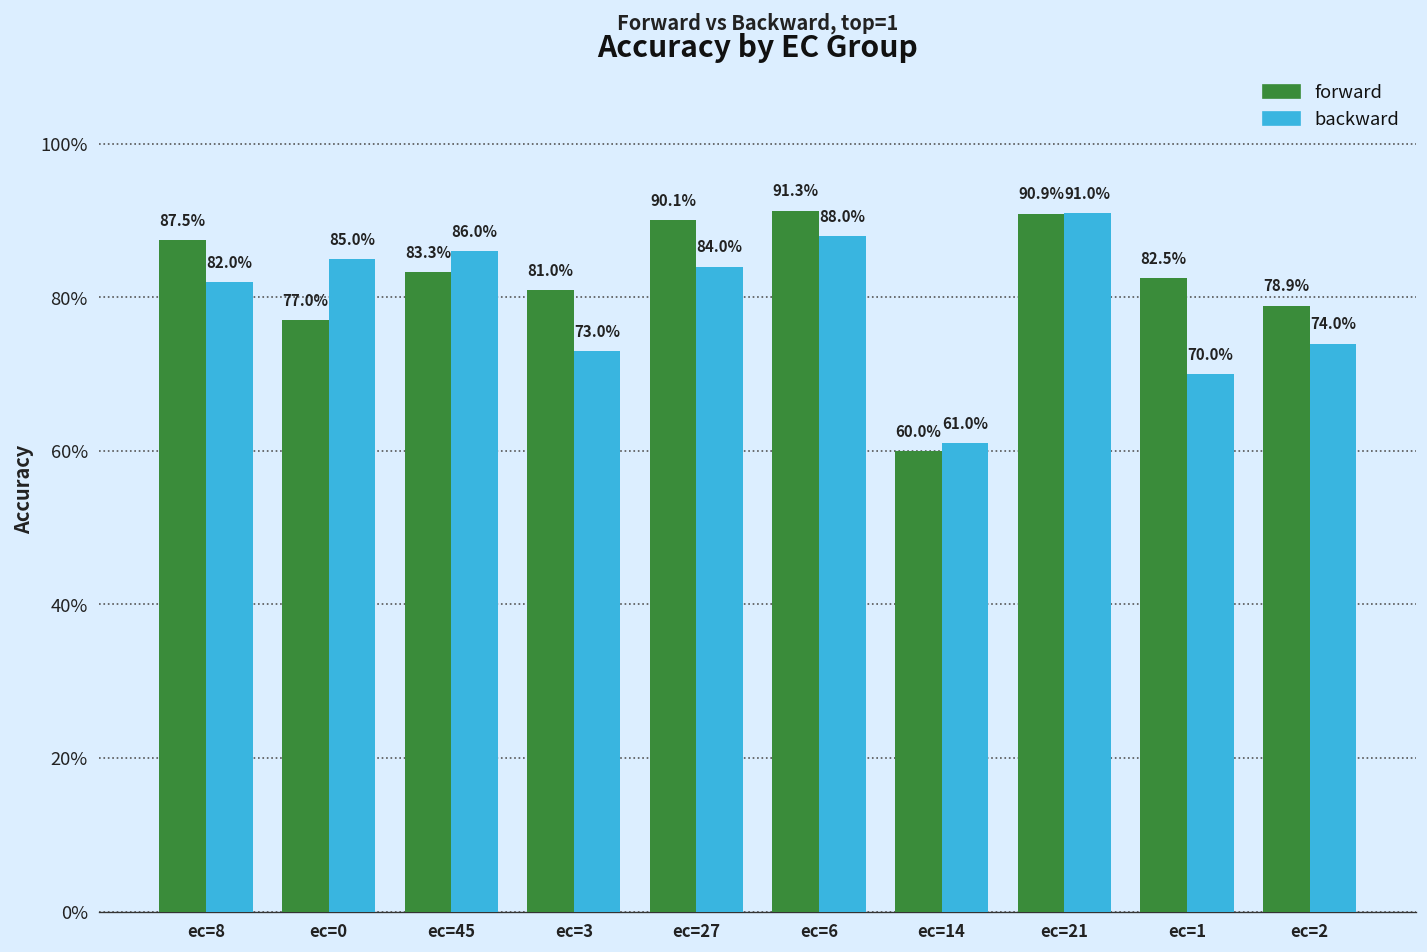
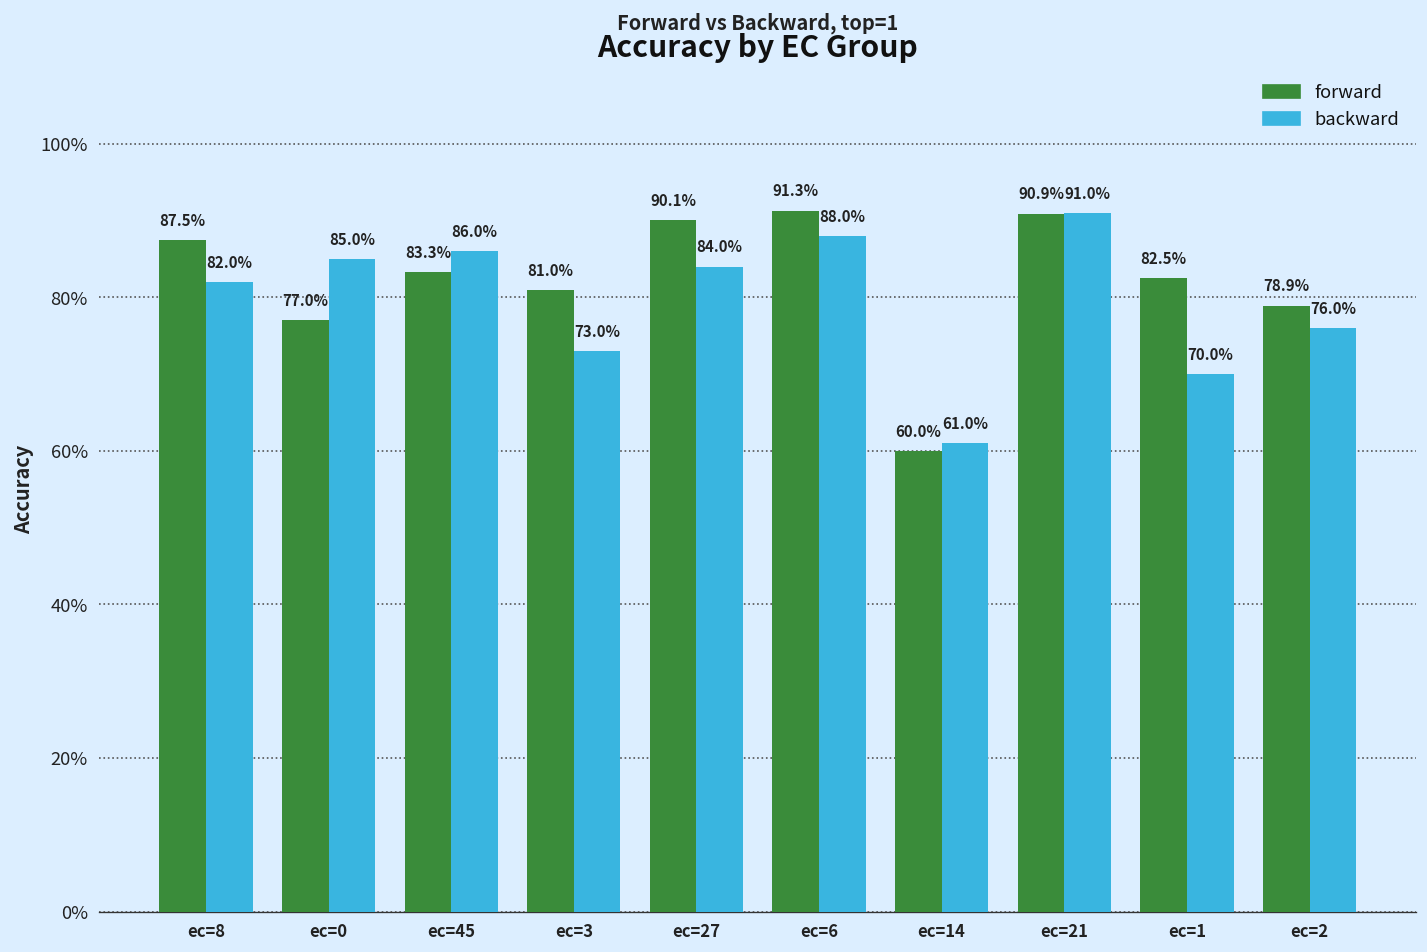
backward, ec=2: 74.0% -> 76.0%
